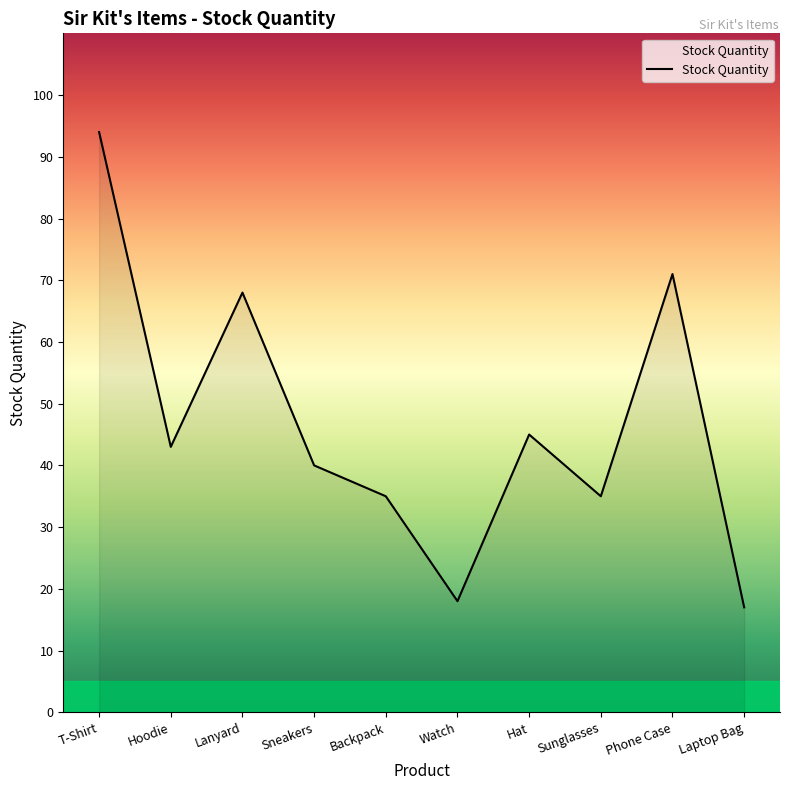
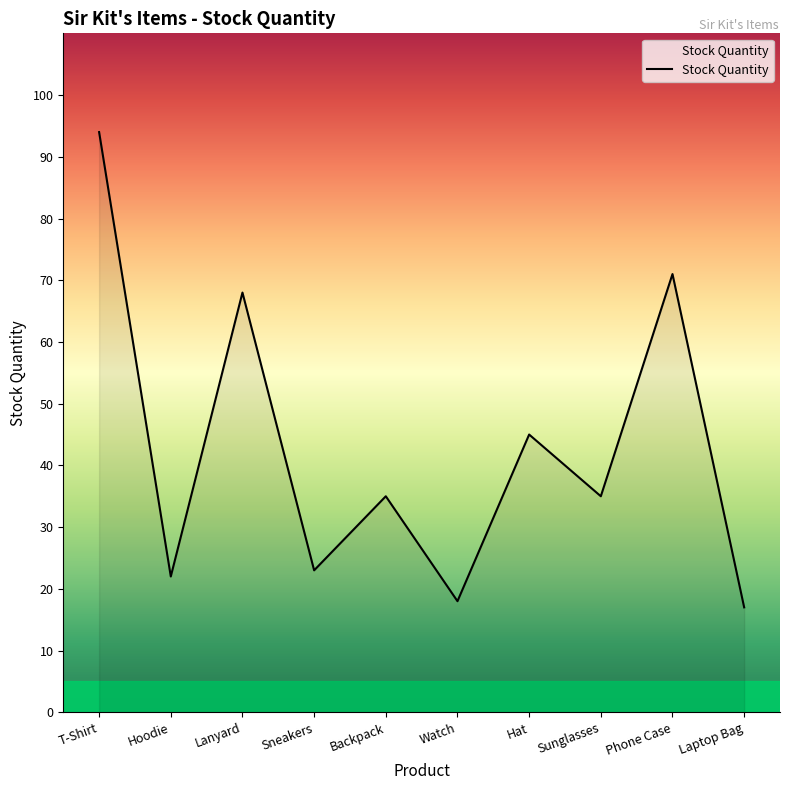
Hoodie: 43 -> 22
Sneakers: 40 -> 23
